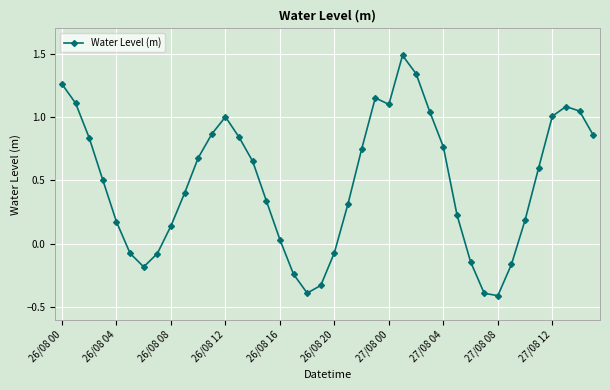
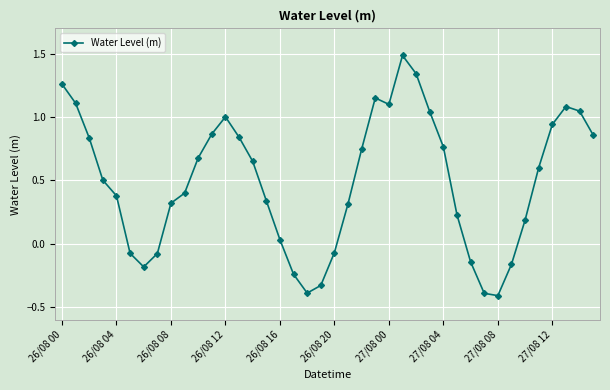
26/08 04: 0.17 -> 0.38
26/08 08: 0.14 -> 0.32
27/08 12: 1.01 -> 0.94
